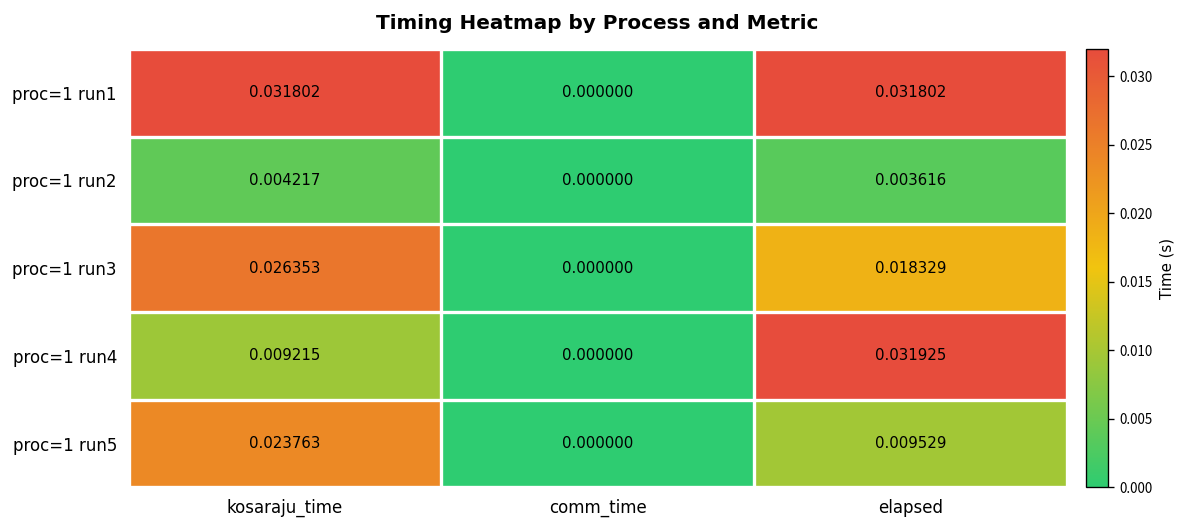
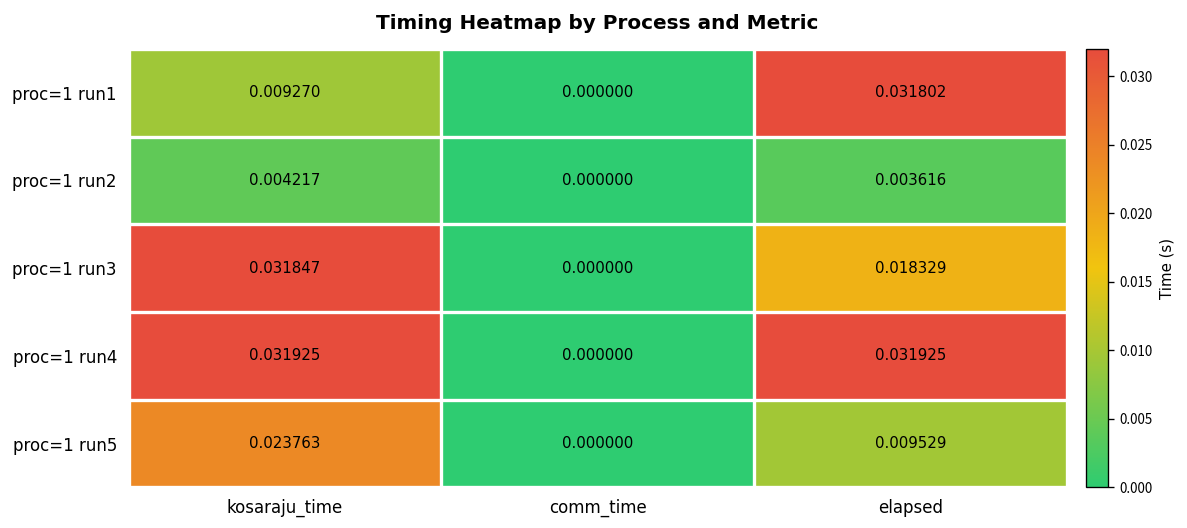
proc=1 run1, kosaraju_time: 0.031802 -> 0.009270
proc=1 run3, kosaraju_time: 0.026353 -> 0.031847
proc=1 run4, kosaraju_time: 0.009215 -> 0.031925
